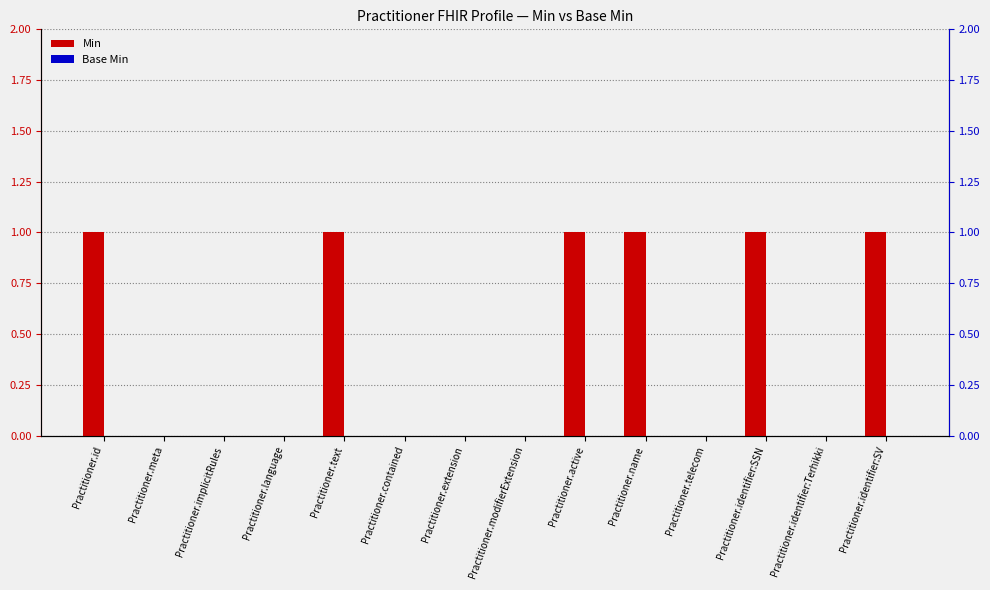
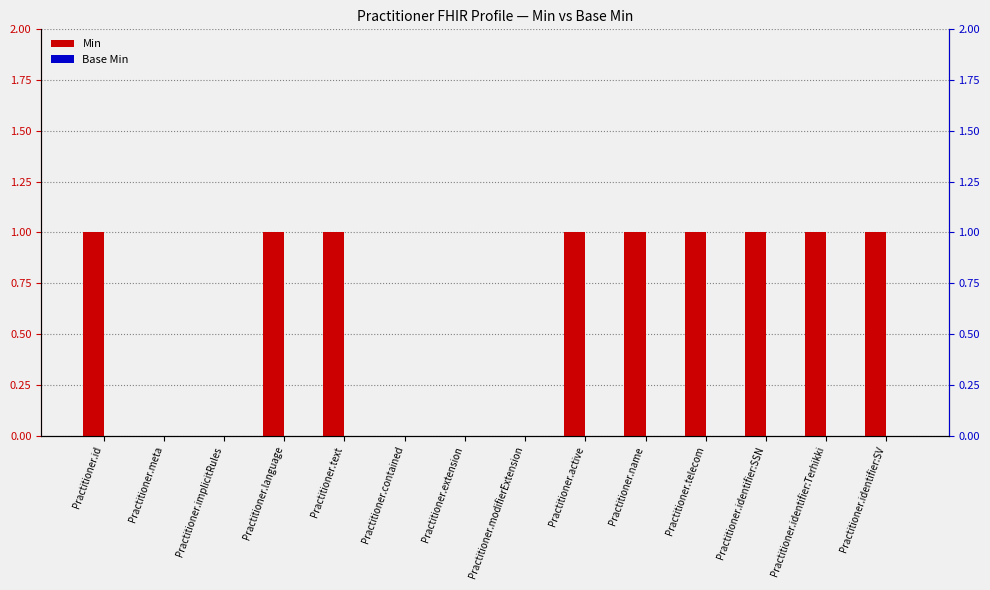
Min, Practitioner.language: 0 -> 1
Min, Practitioner.telecom: 0 -> 1
Min, Practitioner.identifier:Terhikki: 0 -> 1
